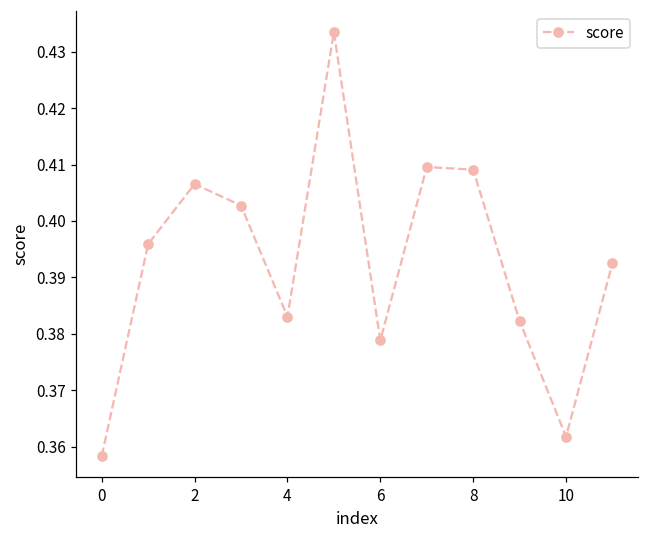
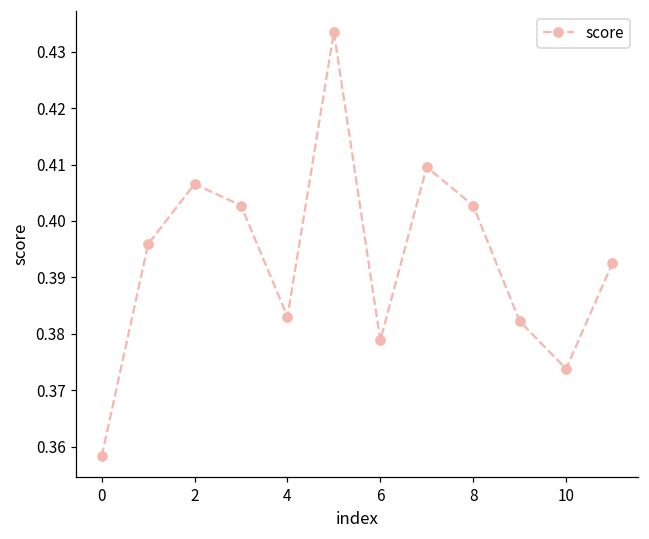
8: 0.409 -> 0.403
10: 0.362 -> 0.374
